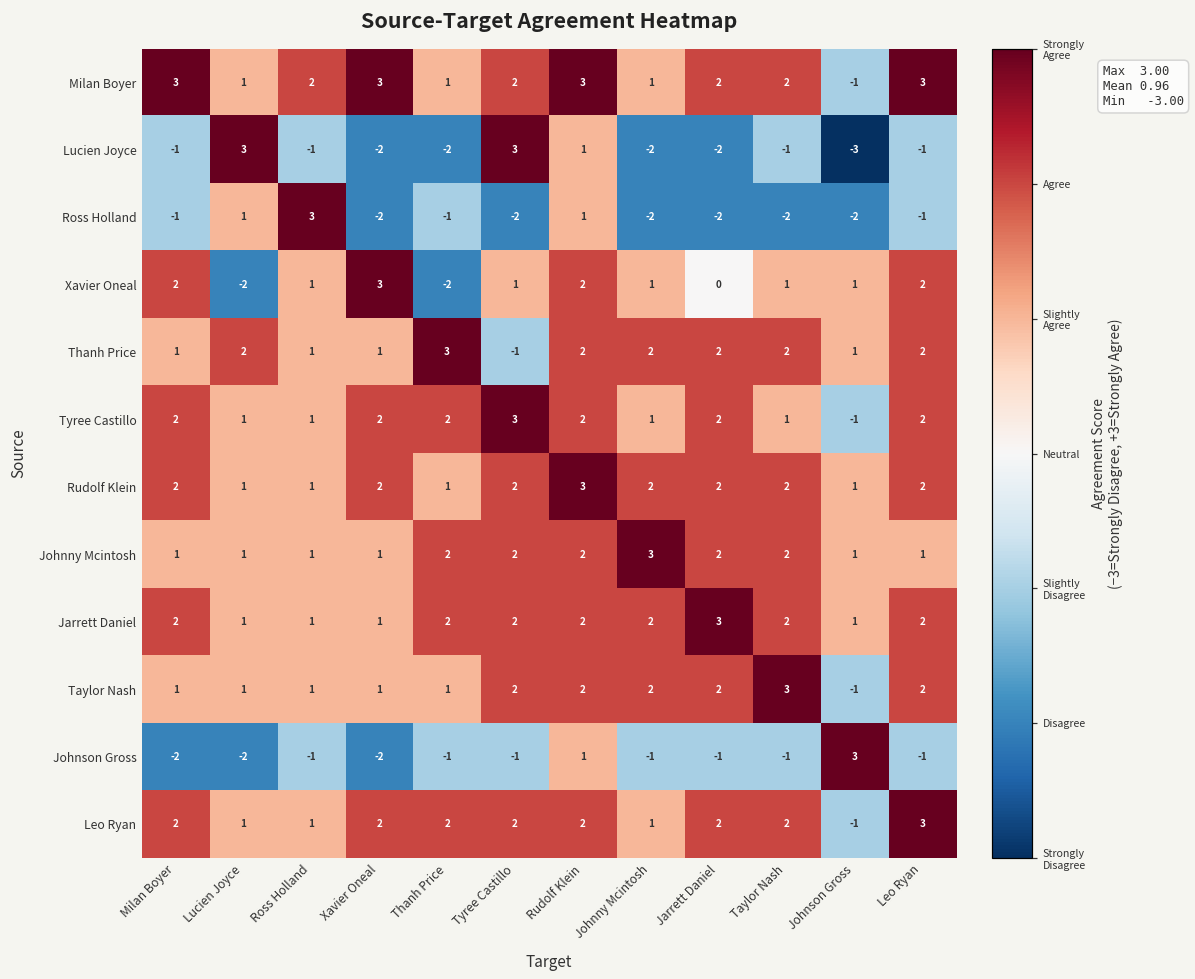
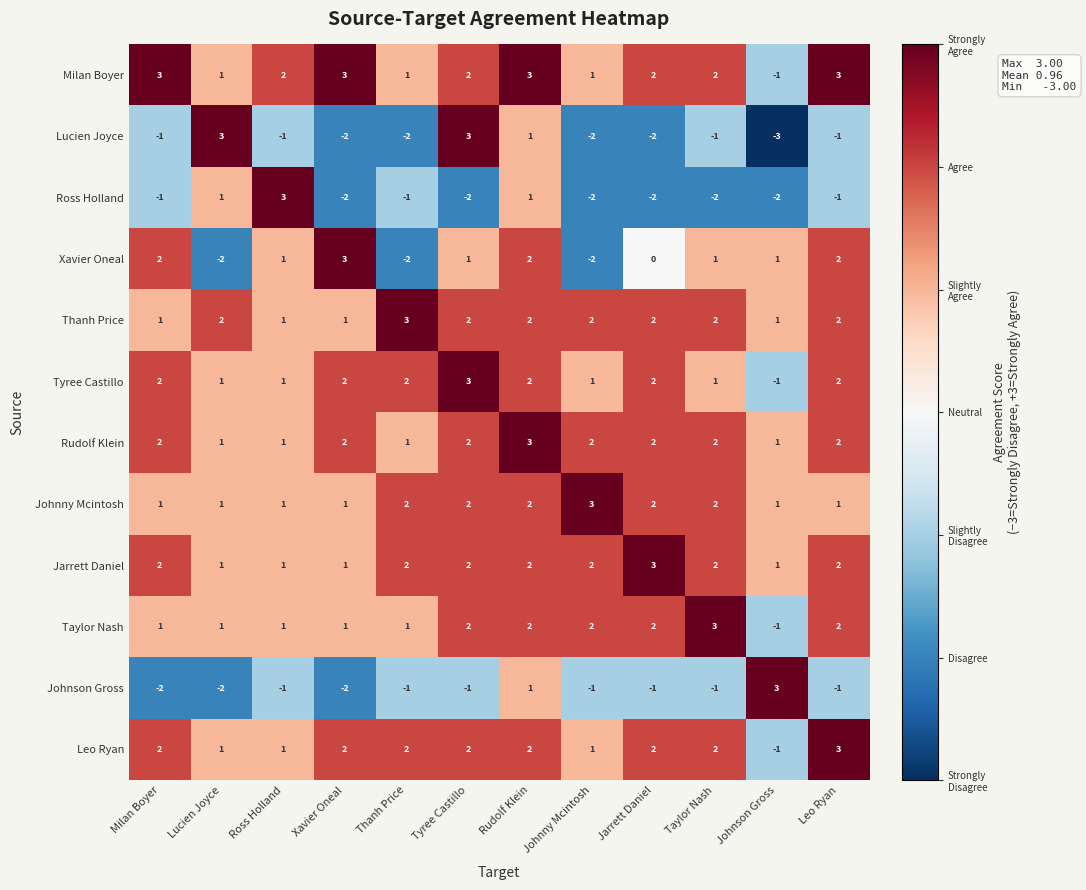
Xavier Oneal, Johnny Mcintosh: 1 -> -2
Thanh Price, Tyree Castillo: -1 -> 2
